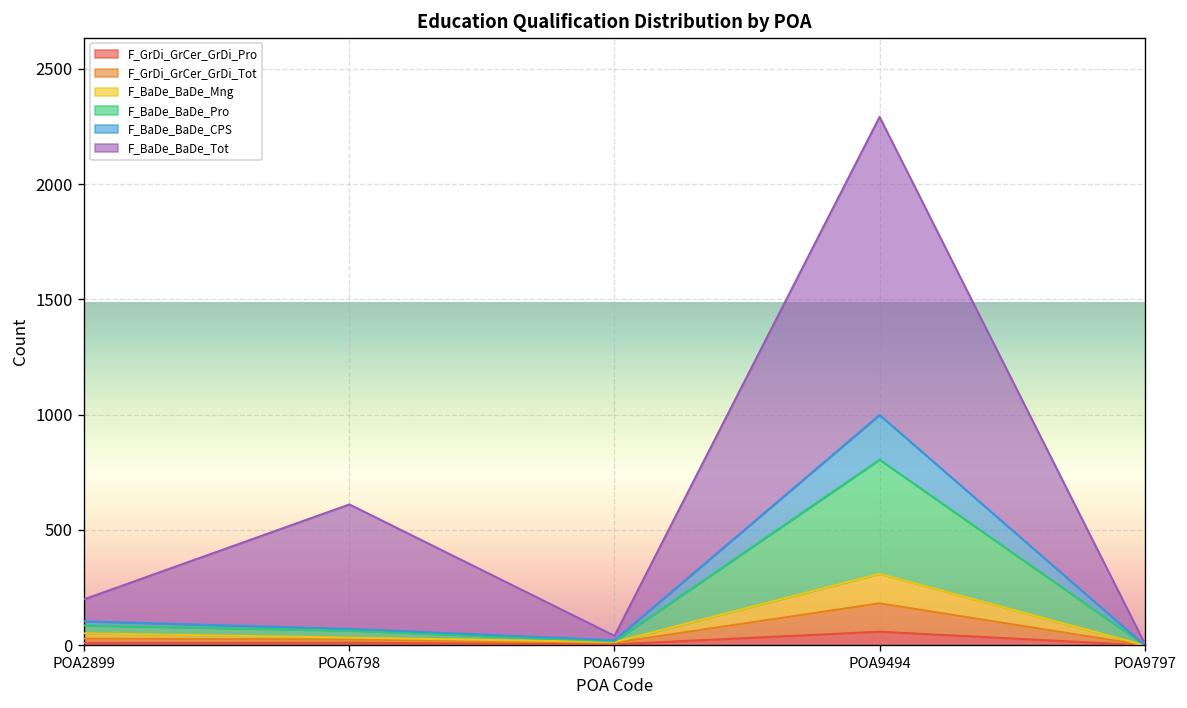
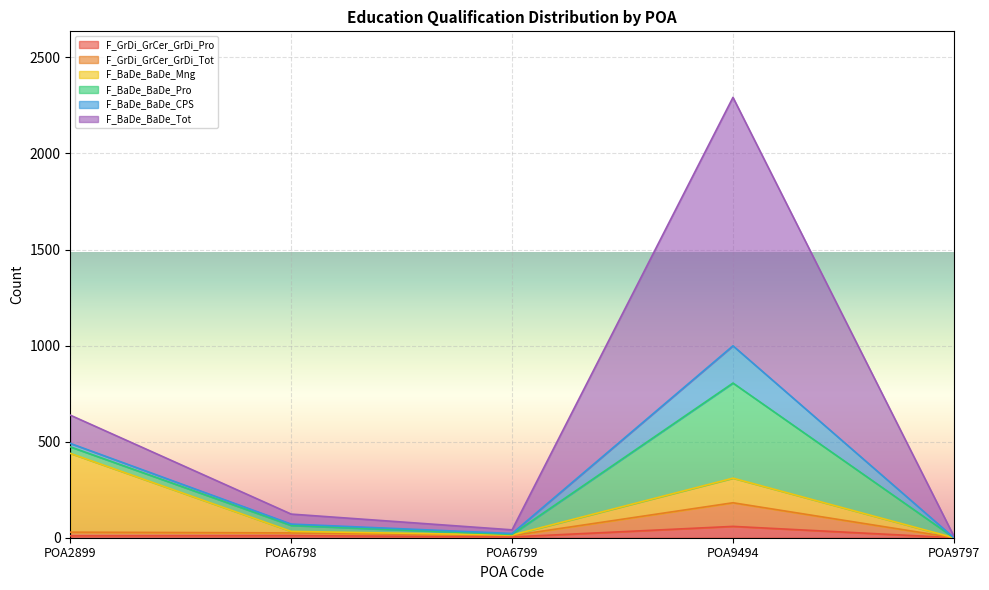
F_BaDe_BaDe_Mng, POA2899: 20 -> 410
F_BaDe_BaDe_Tot, POA2899: 100 -> 150
F_BaDe_BaDe_Tot, POA6798: 540 -> 50
